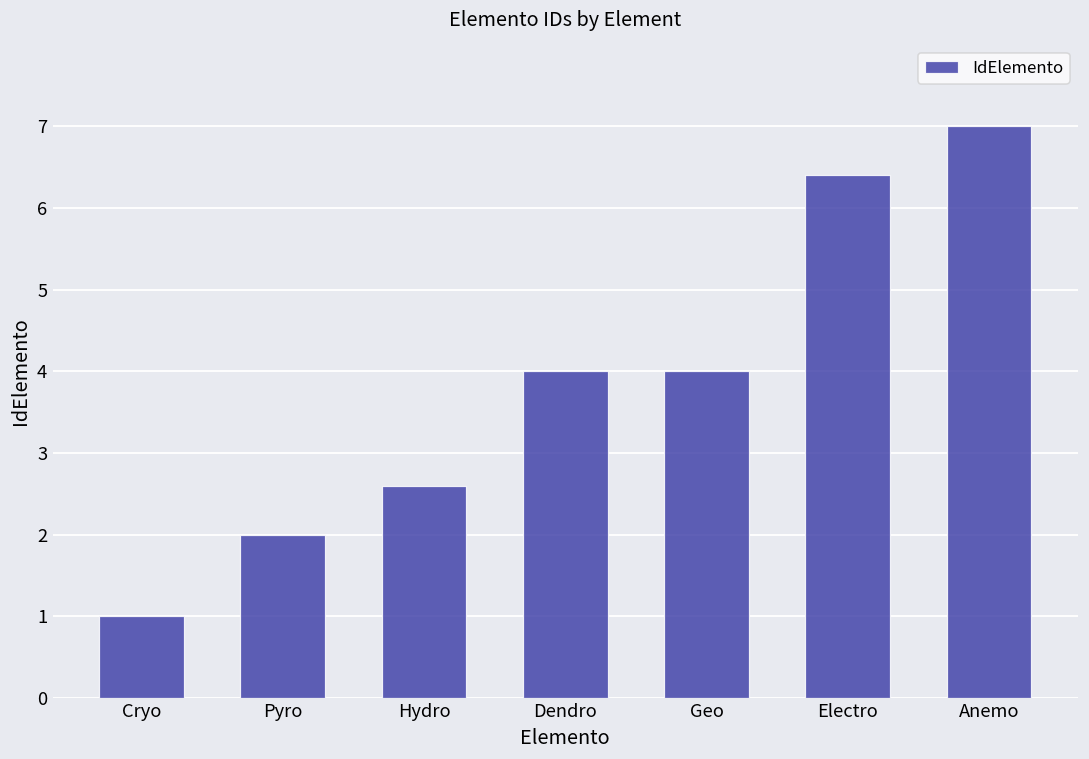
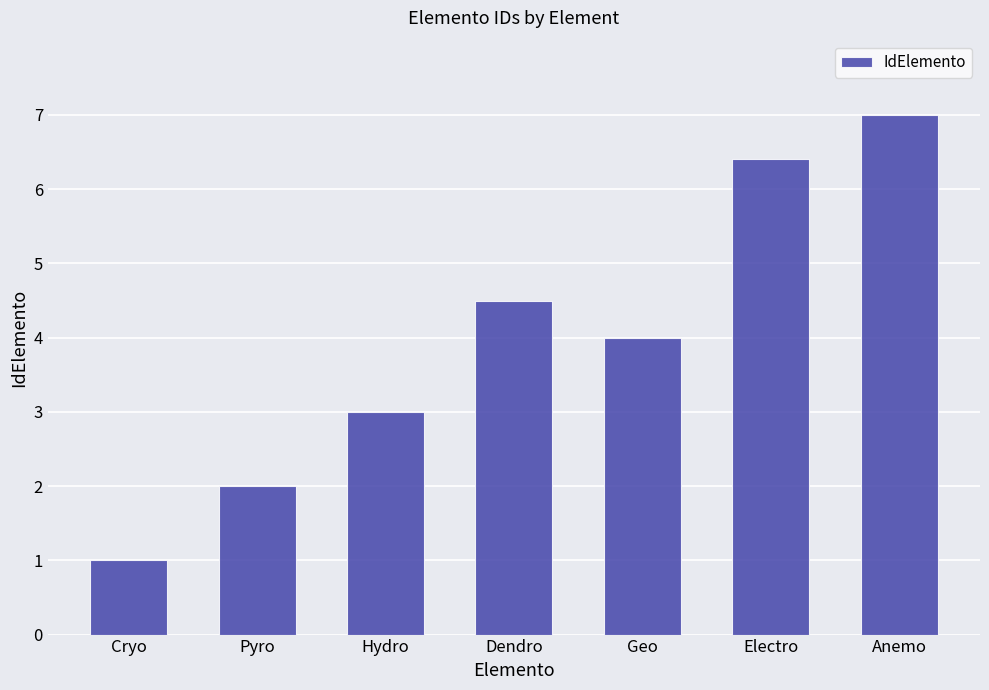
Hydro: 2.6 -> 3.0
Dendro: 4.0 -> 4.5
